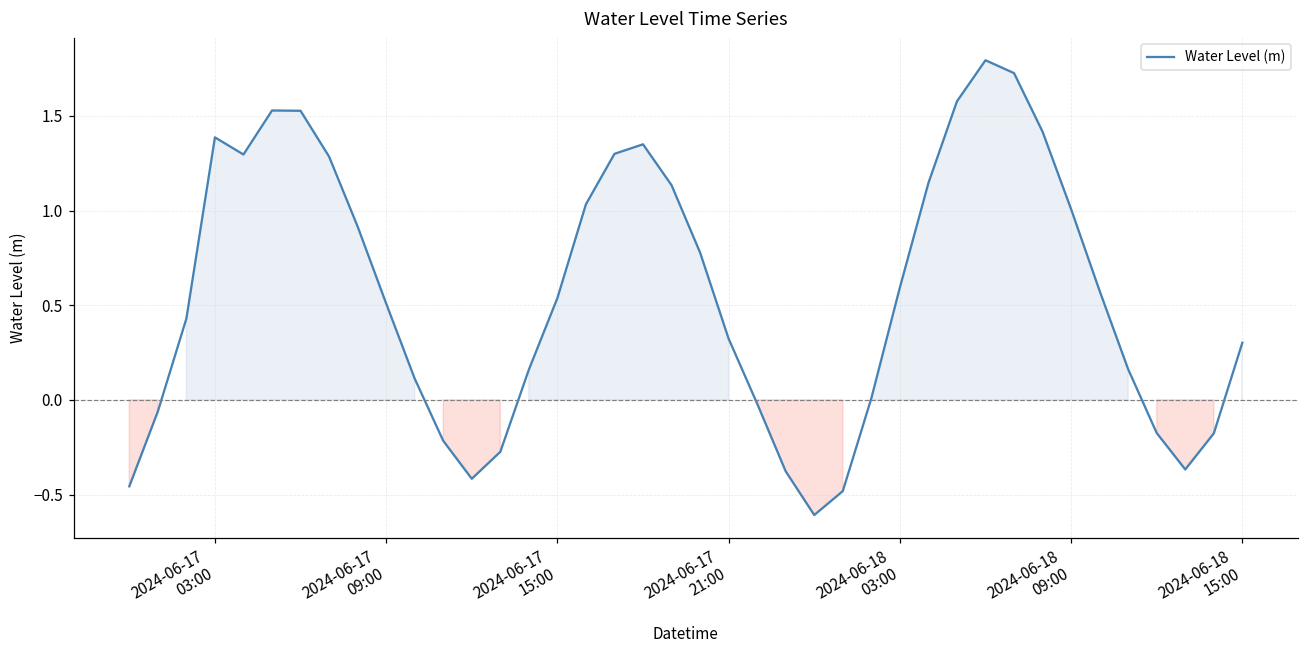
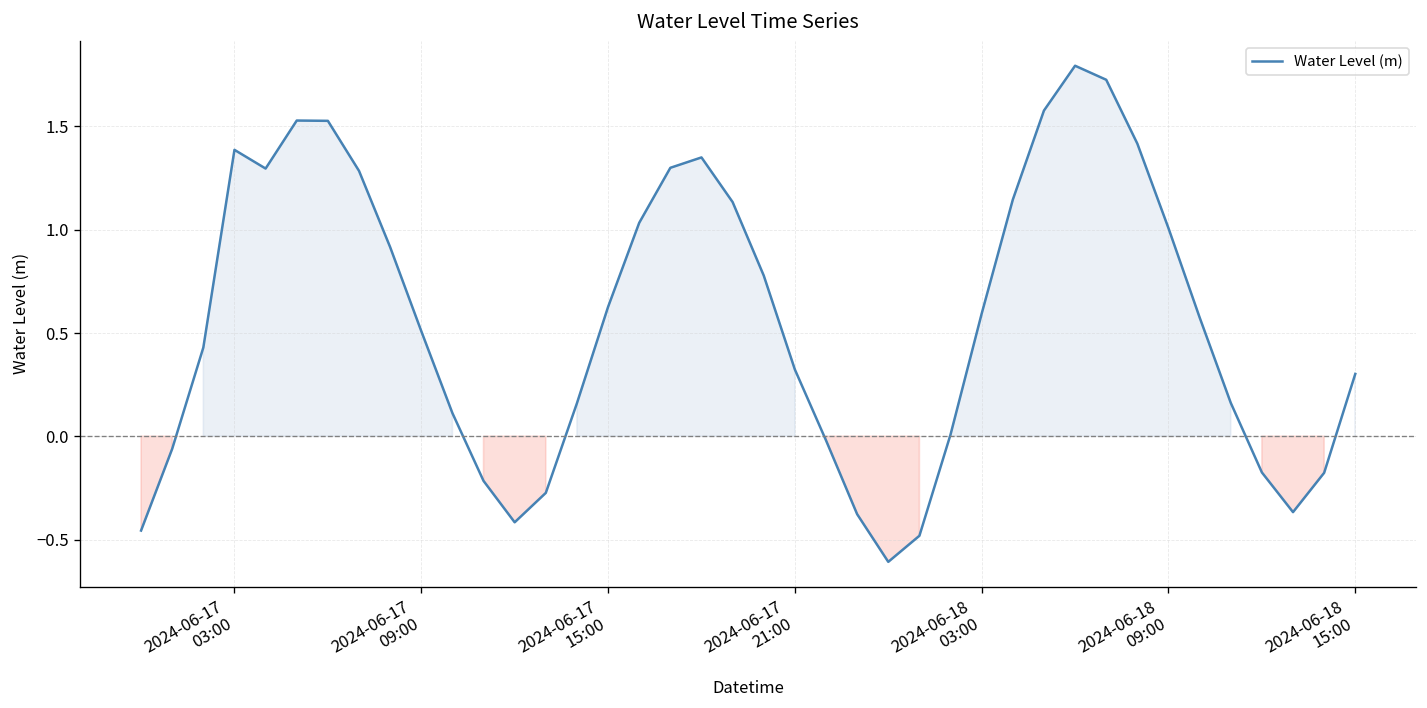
2024-06-17 15:00: 0.54 -> 0.63
